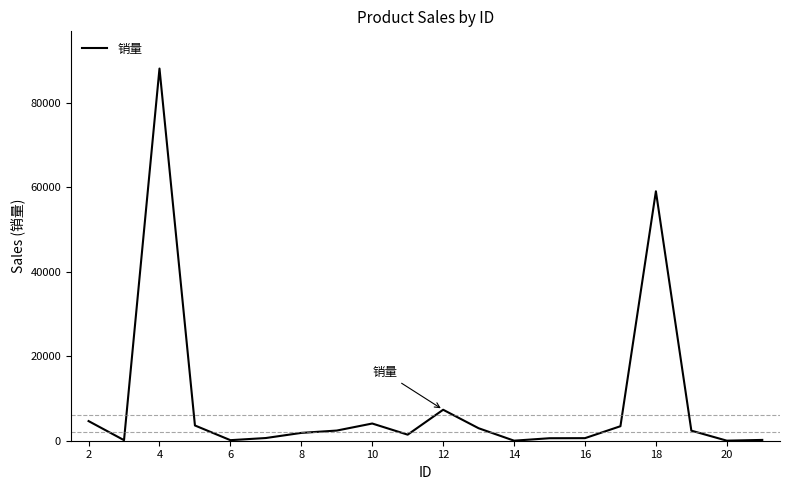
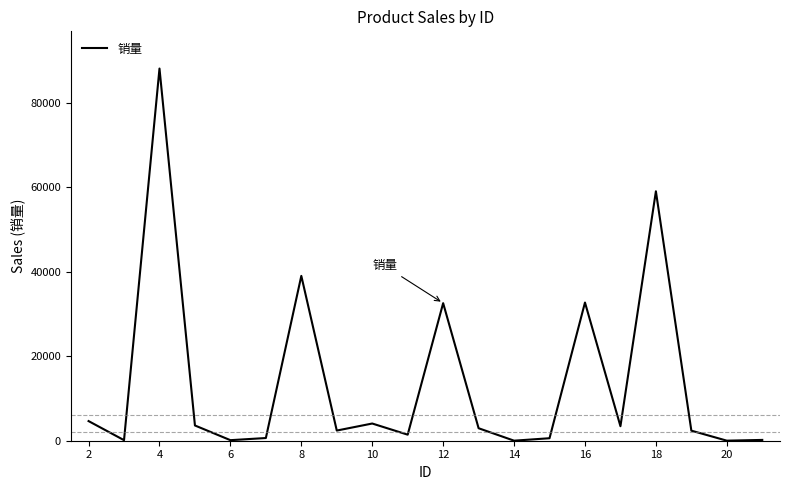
8: 2000 -> 39000
12: 7000 -> 33000
16: 1000 -> 33000
